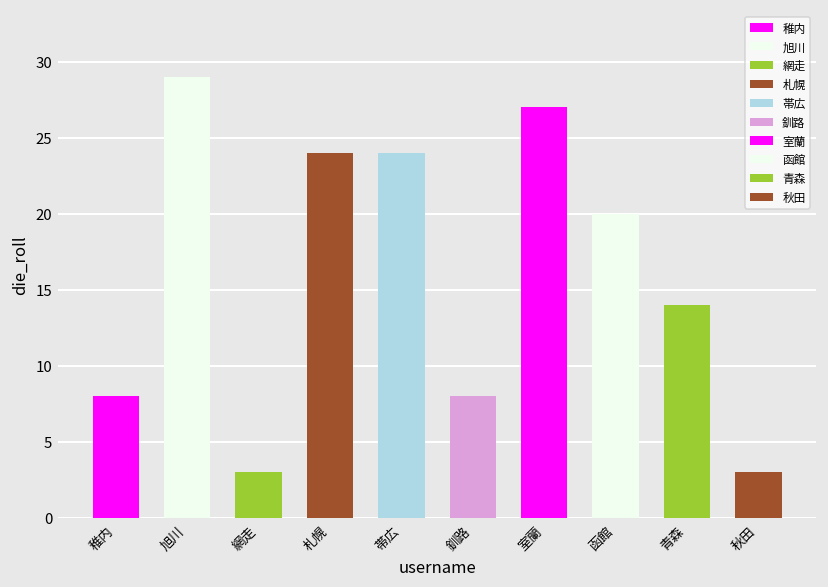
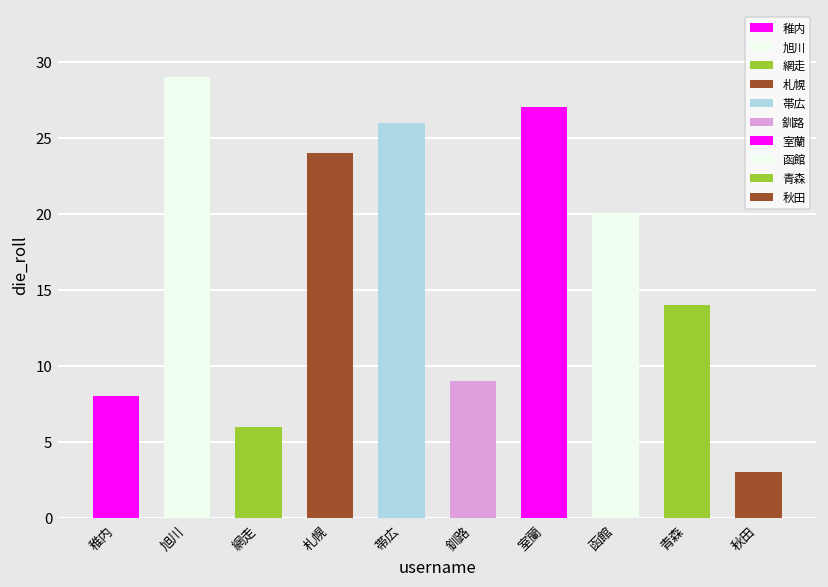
網走: 3 -> 6
帯広: 24 -> 26
釧路: 8 -> 9
